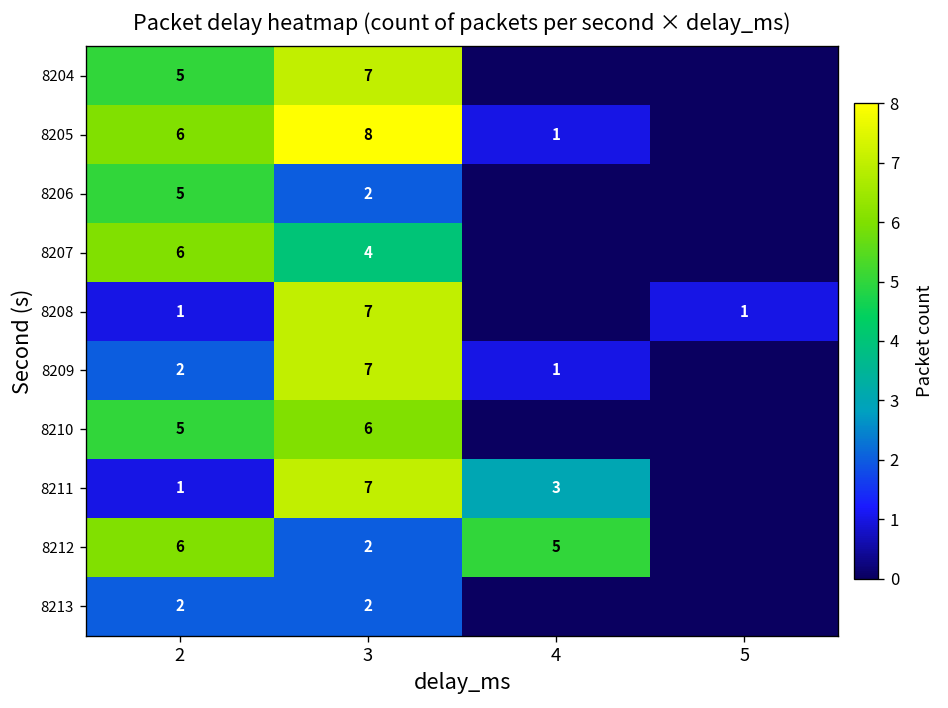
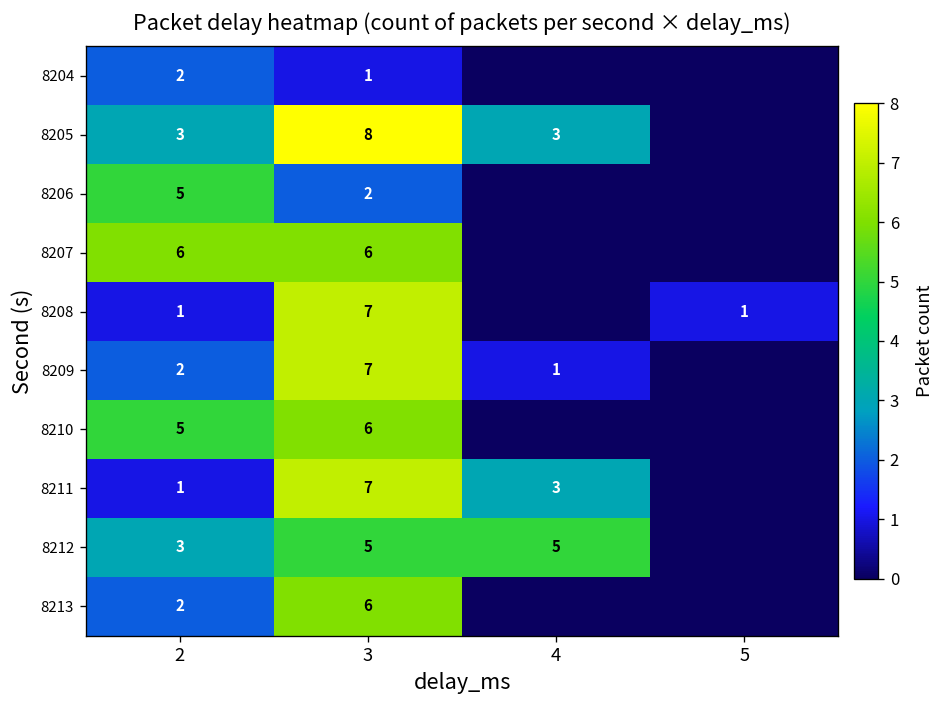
8204, 2: 5 -> 2
8204, 3: 7 -> 1
8205, 2: 6 -> 3
8205, 4: 1 -> 3
8207, 3: 4 -> 6
8212, 2: 6 -> 3
8212, 3: 2 -> 5
8213, 3: 2 -> 6
